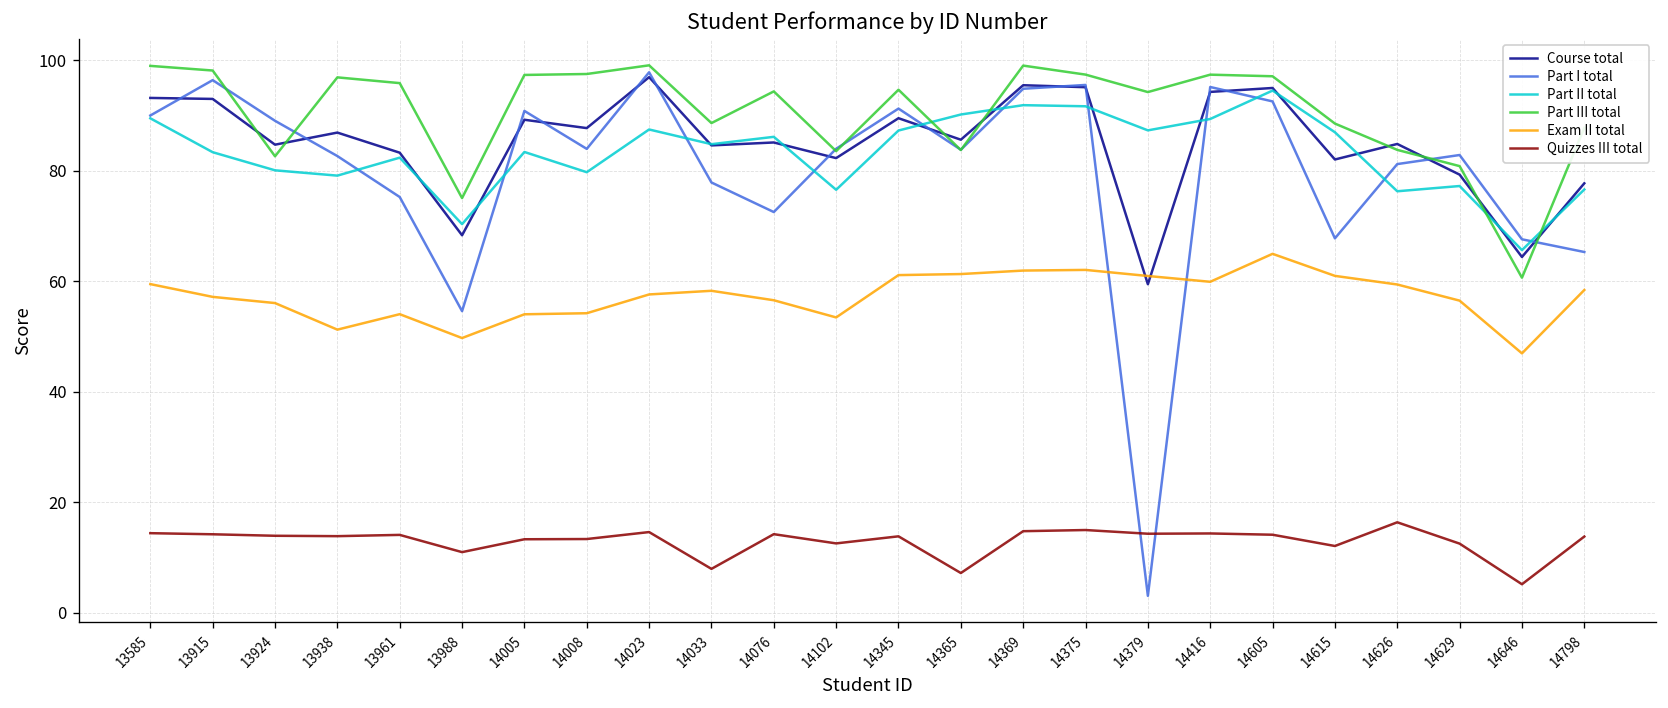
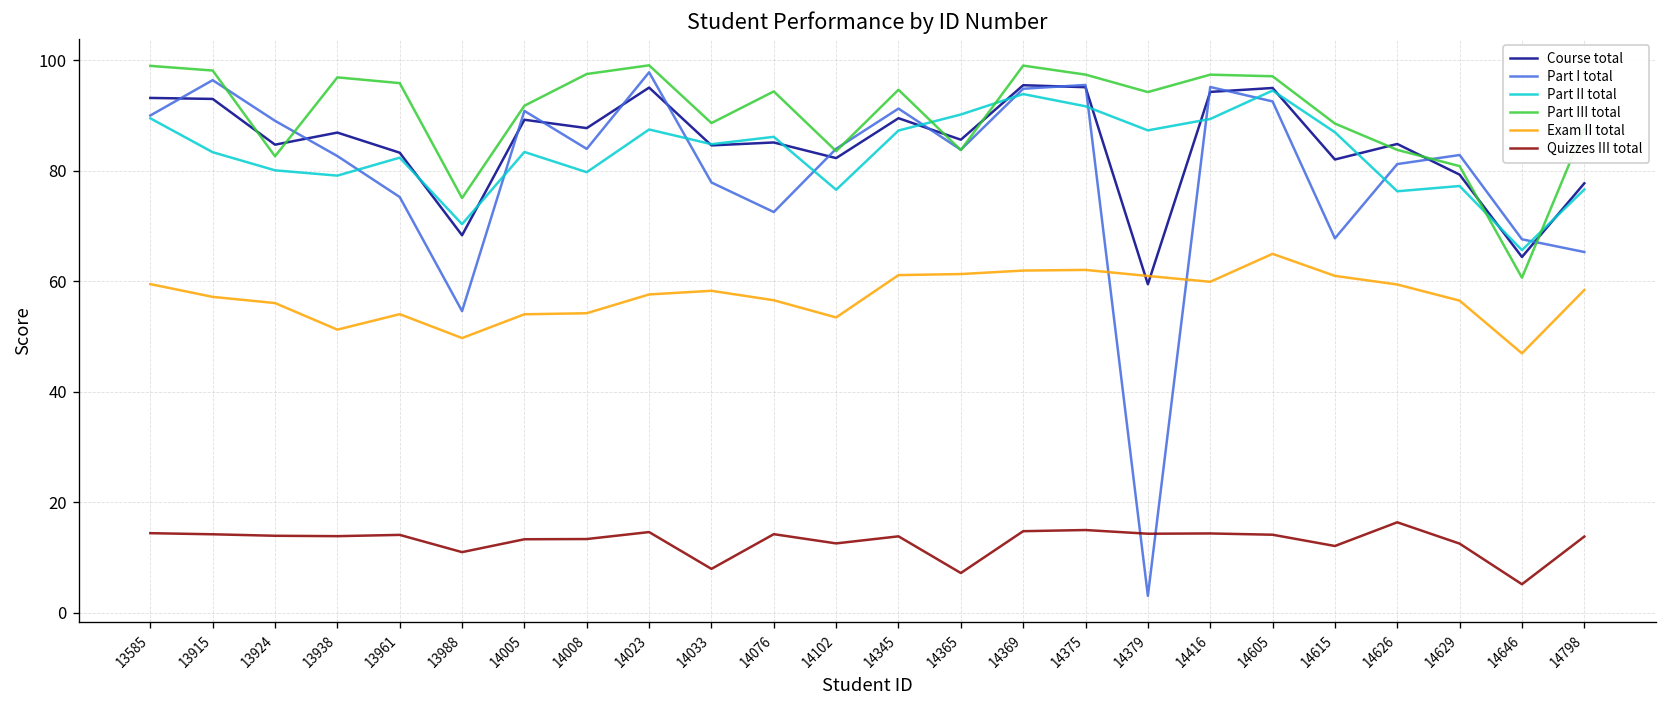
Part III total, 14005: 97 -> 92
Course total, 14023: 97 -> 95
Part II total, 14369: 92 -> 94
